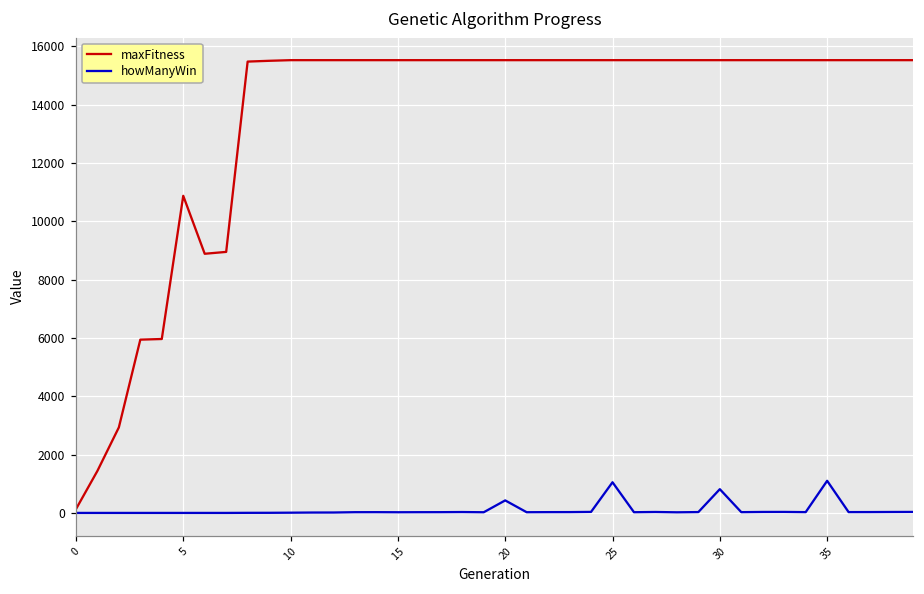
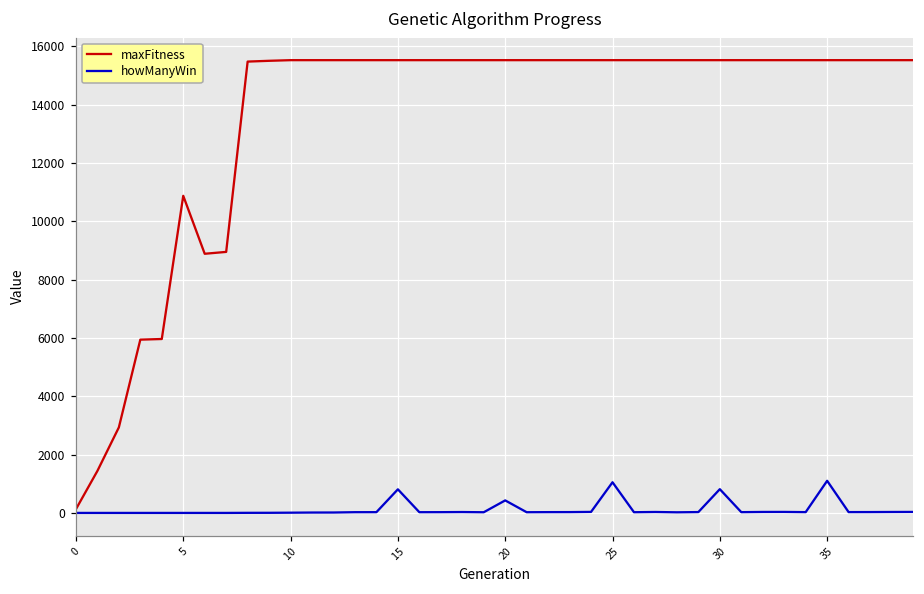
howManyWin, 15: 0 -> 800
